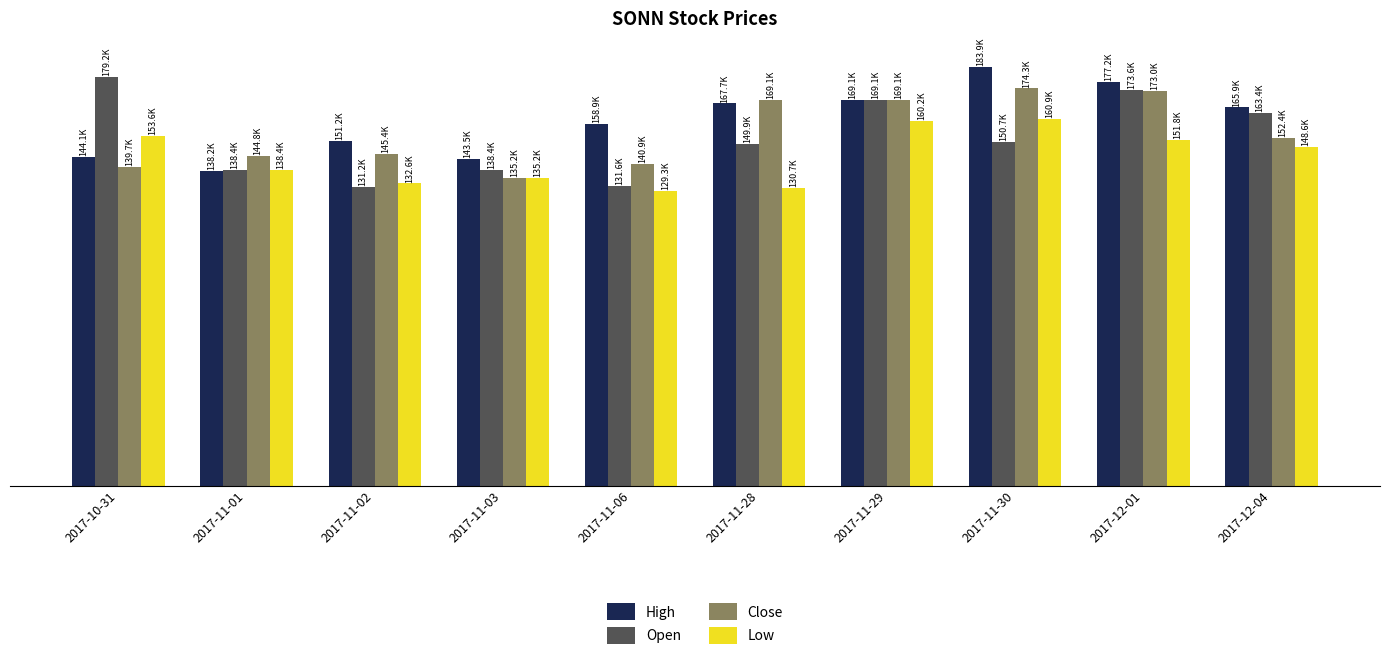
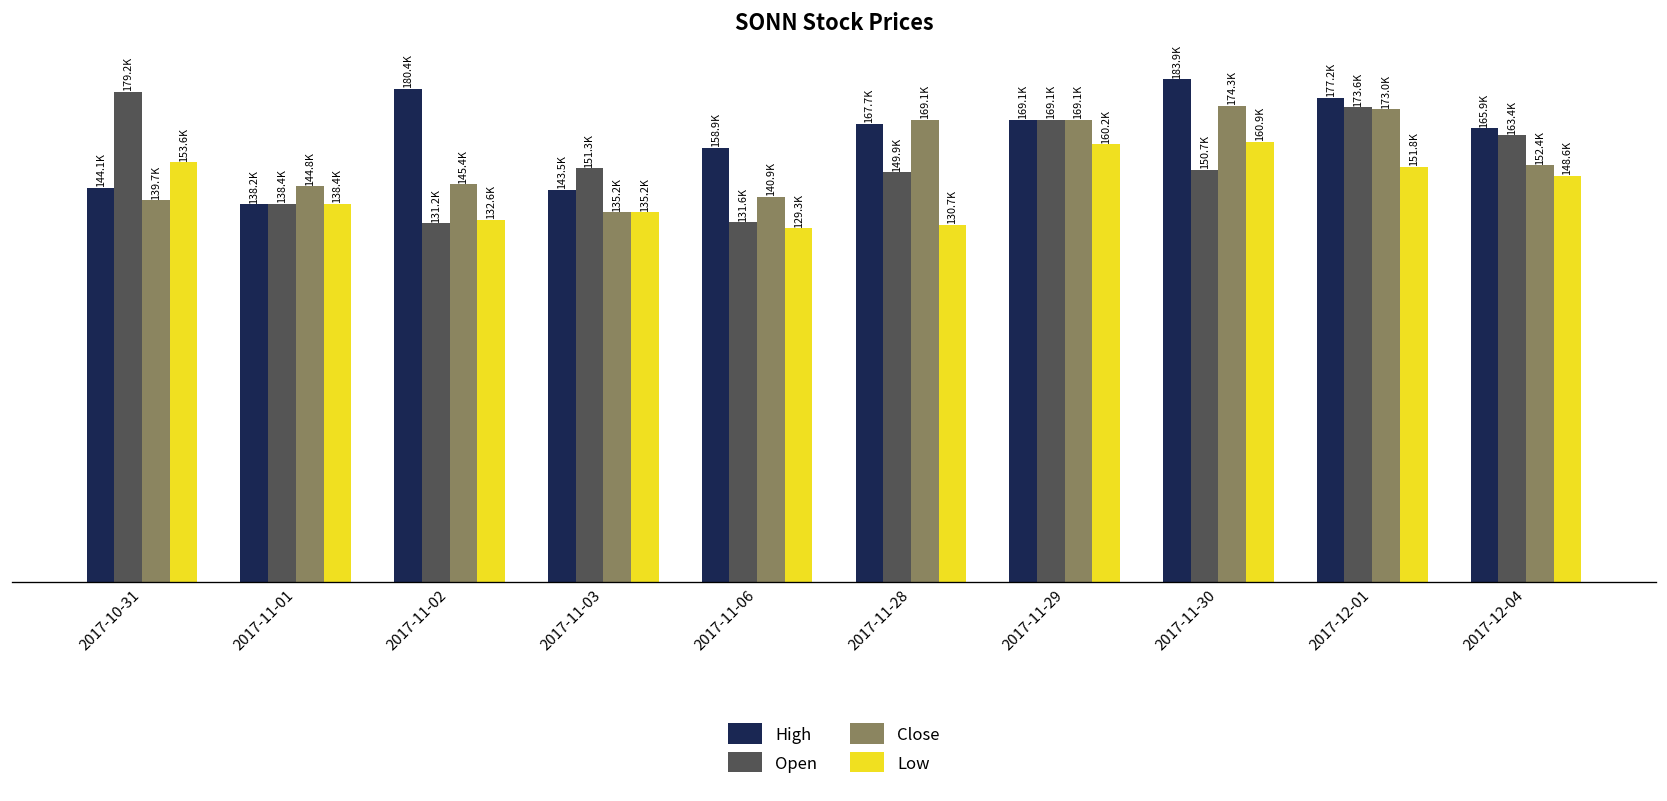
High, 2017-11-02: 151.2K -> 180.4K
Open, 2017-11-03: 138.4K -> 151.3K
